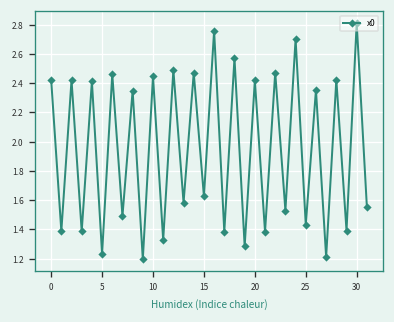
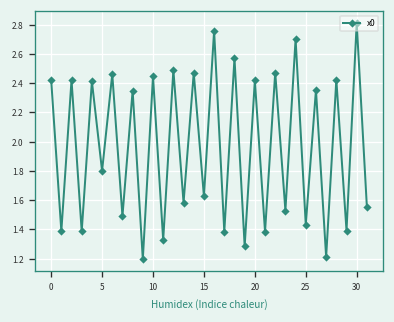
5: 1.23 -> 1.80
